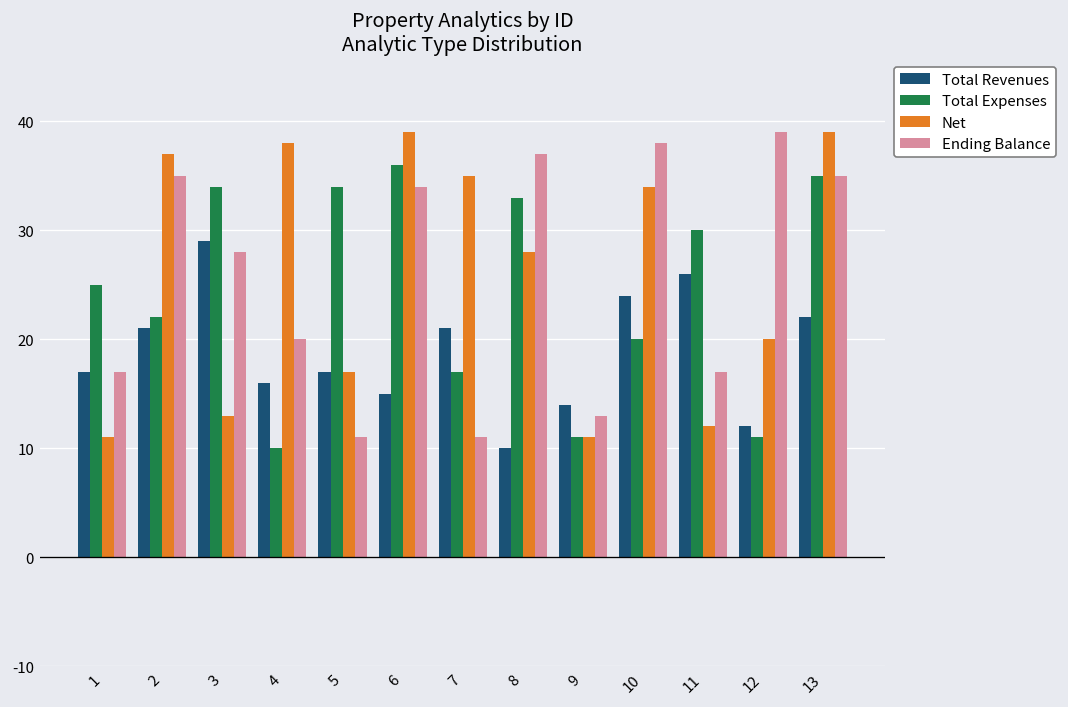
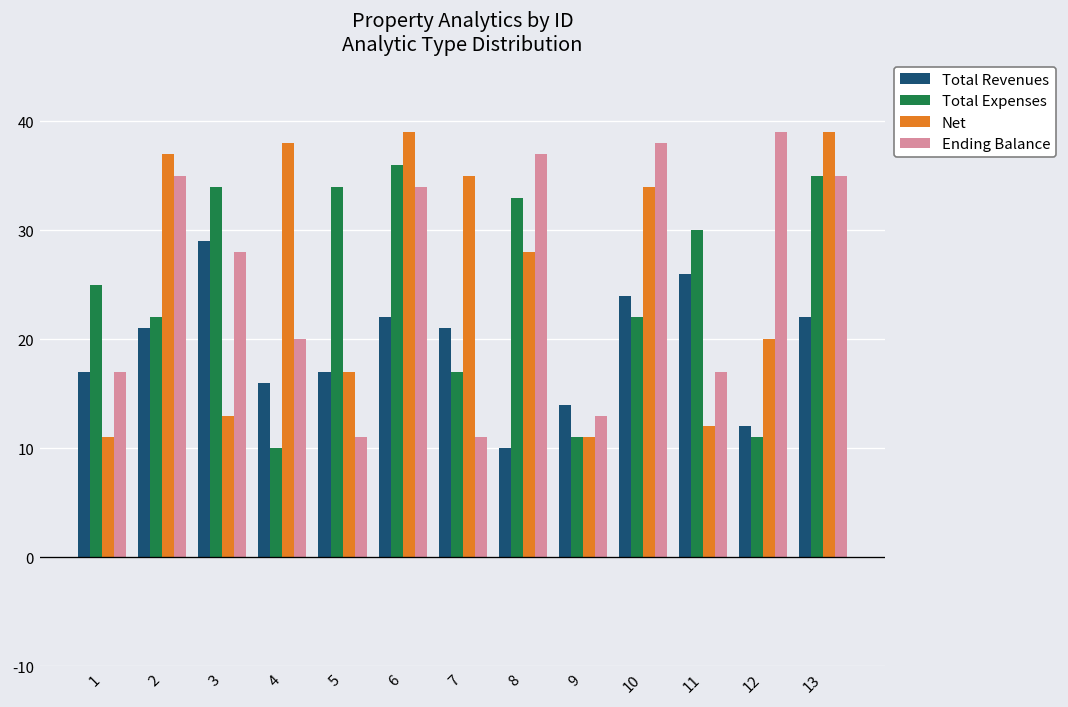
Total Revenues, 6: 15 -> 22
Total Expenses, 10: 20 -> 22
